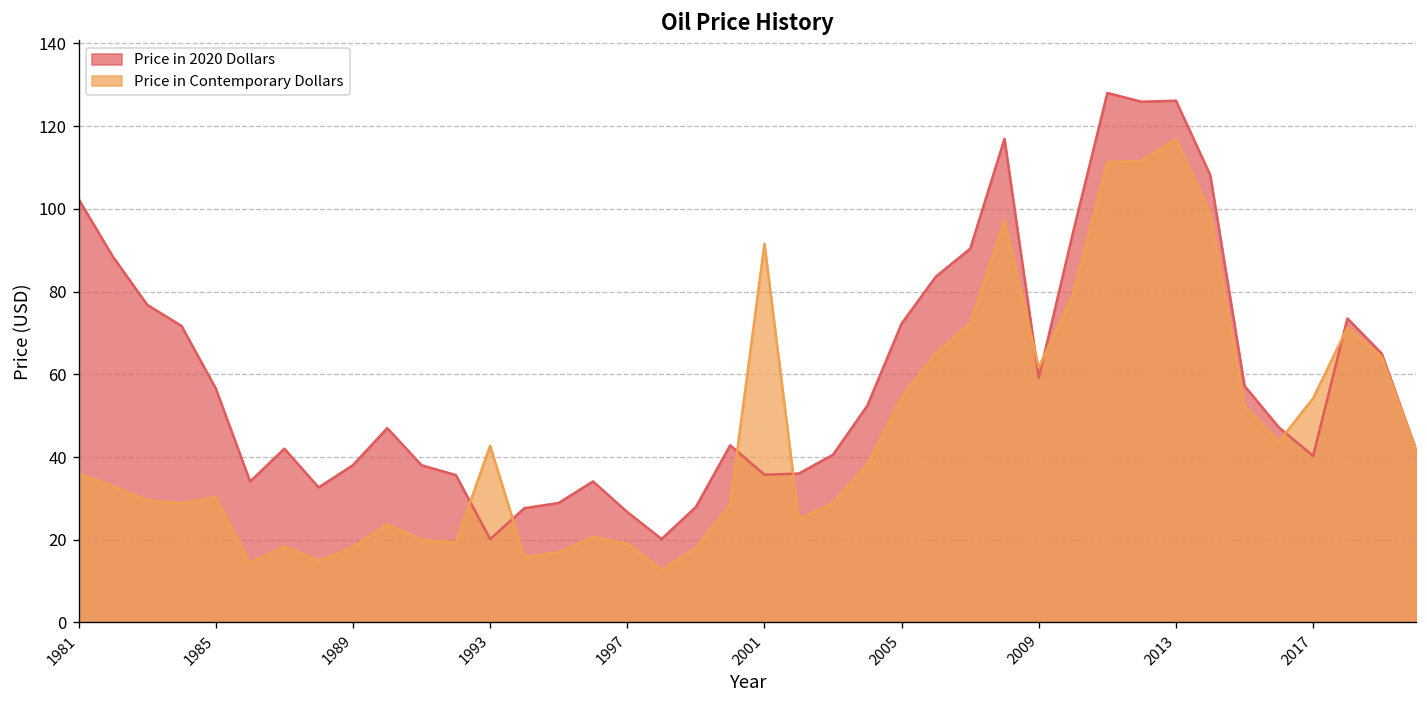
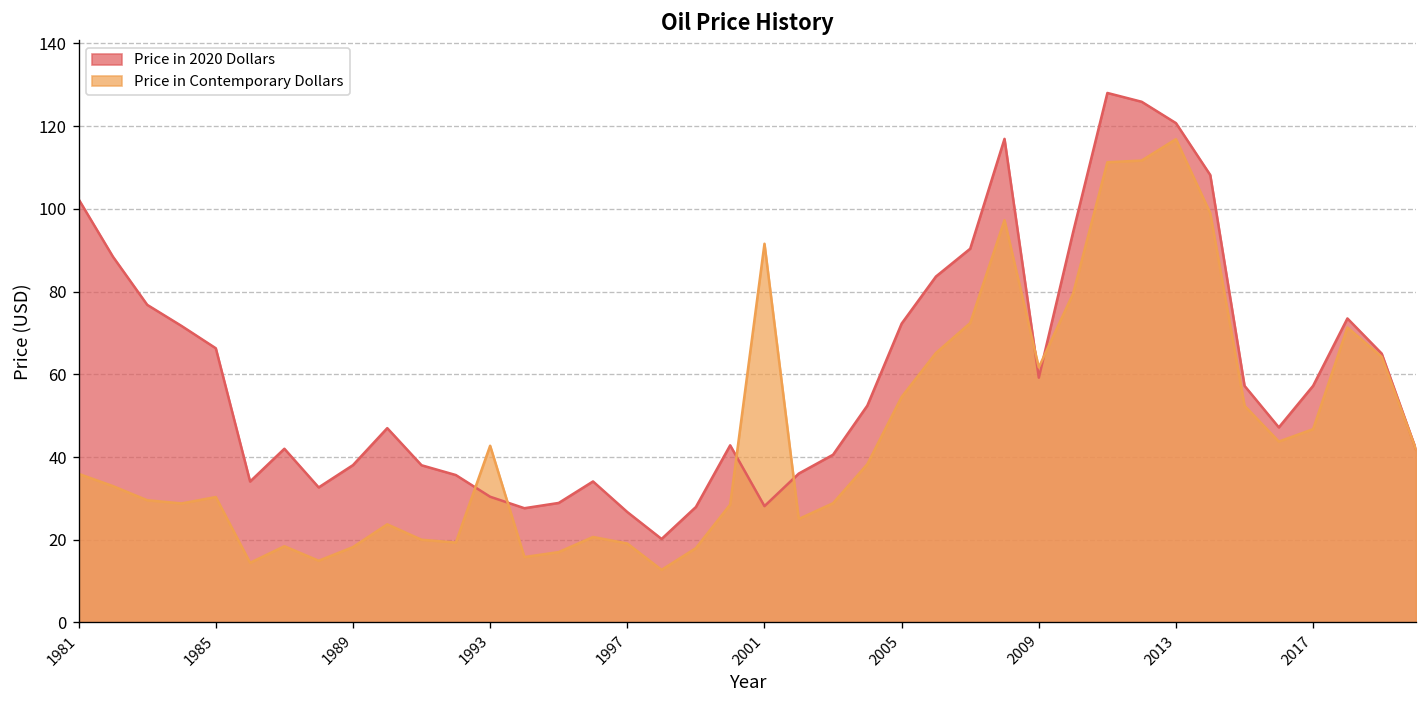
Price in 2020 Dollars, 1985: 57 -> 66
Price in 2020 Dollars, 1993: 20 -> 30
Price in 2020 Dollars, 2001: 36 -> 28
Price in 2020 Dollars, 2013: 126 -> 121
Price in 2020 Dollars, 2017: 40 -> 57
Price in Contemporary Dollars, 2017: 54 -> 47
